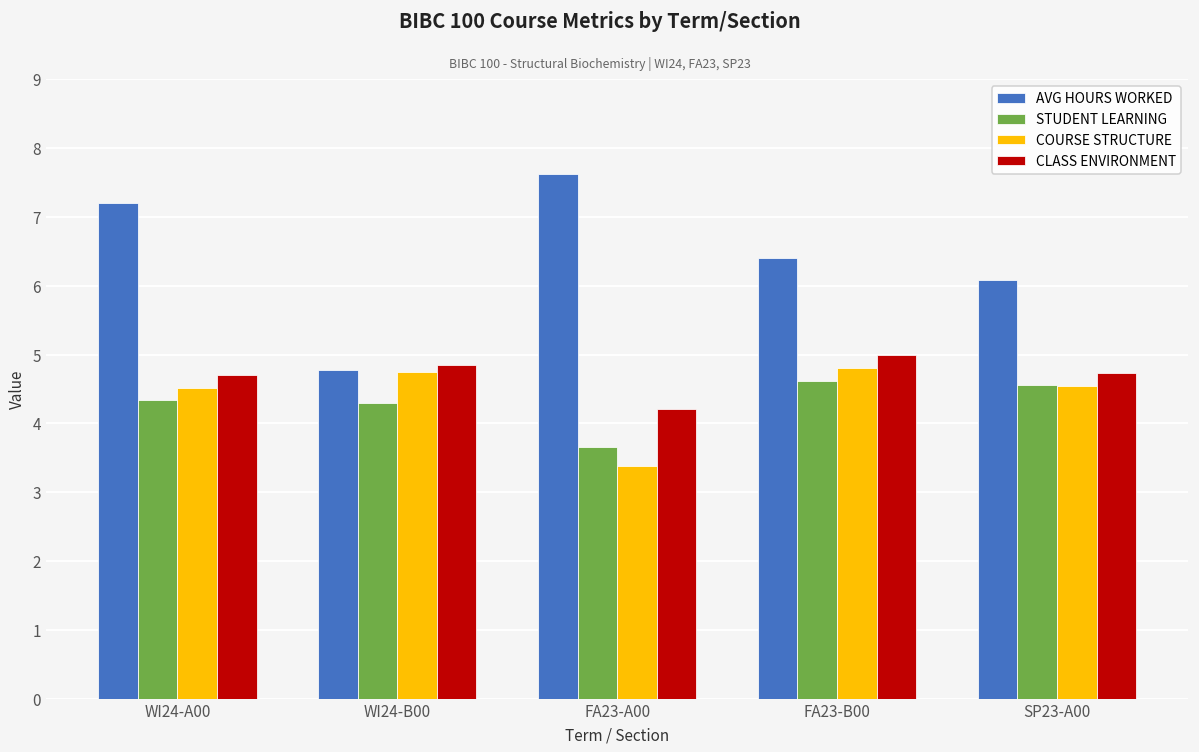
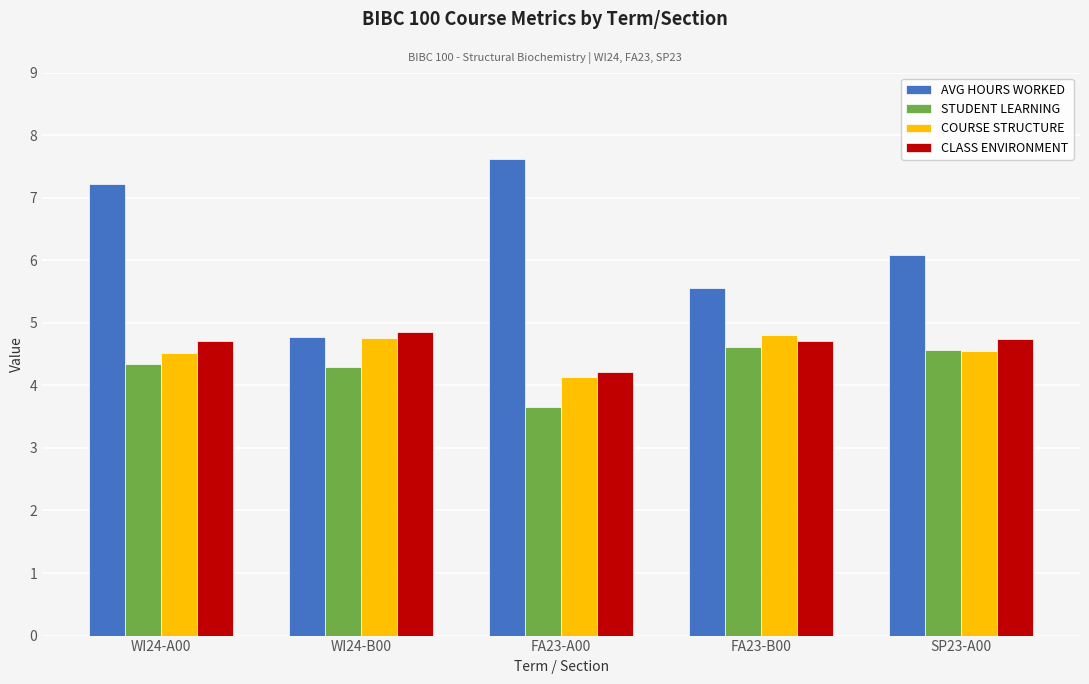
COURSE STRUCTURE, FA23-A00: 3.4 -> 4.1
AVG HOURS WORKED, FA23-B00: 6.4 -> 5.6
CLASS ENVIRONMENT, FA23-B00: 5.0 -> 4.7
